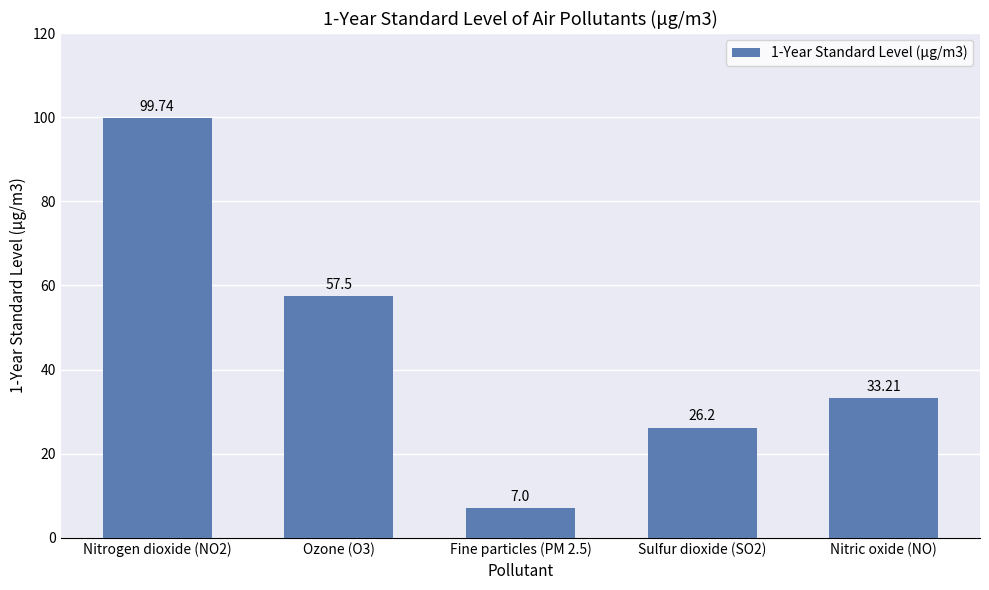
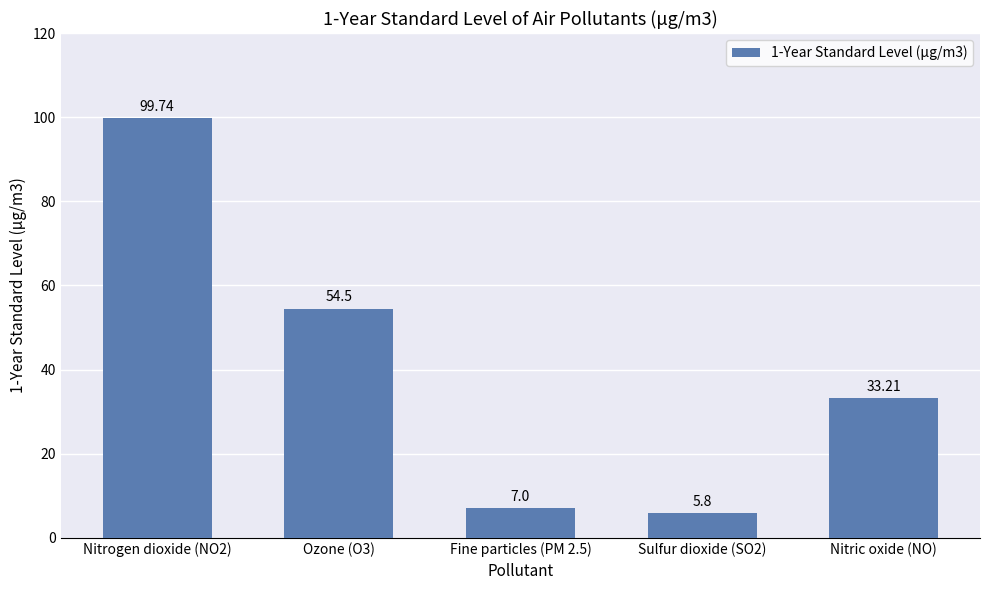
Ozone (O3): 57.5 -> 54.5
Sulfur dioxide (SO2): 26.2 -> 5.8
